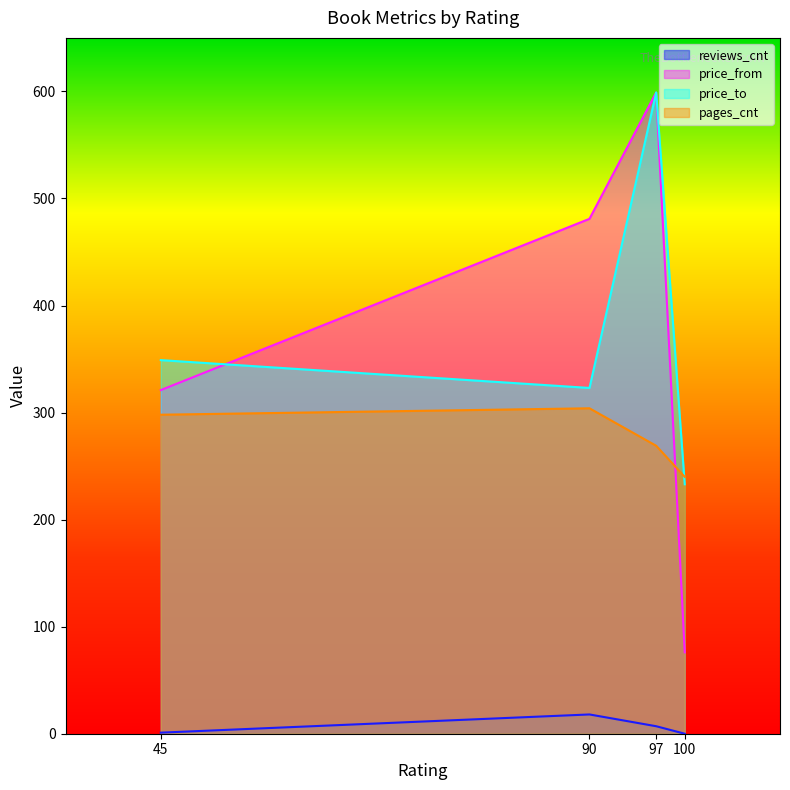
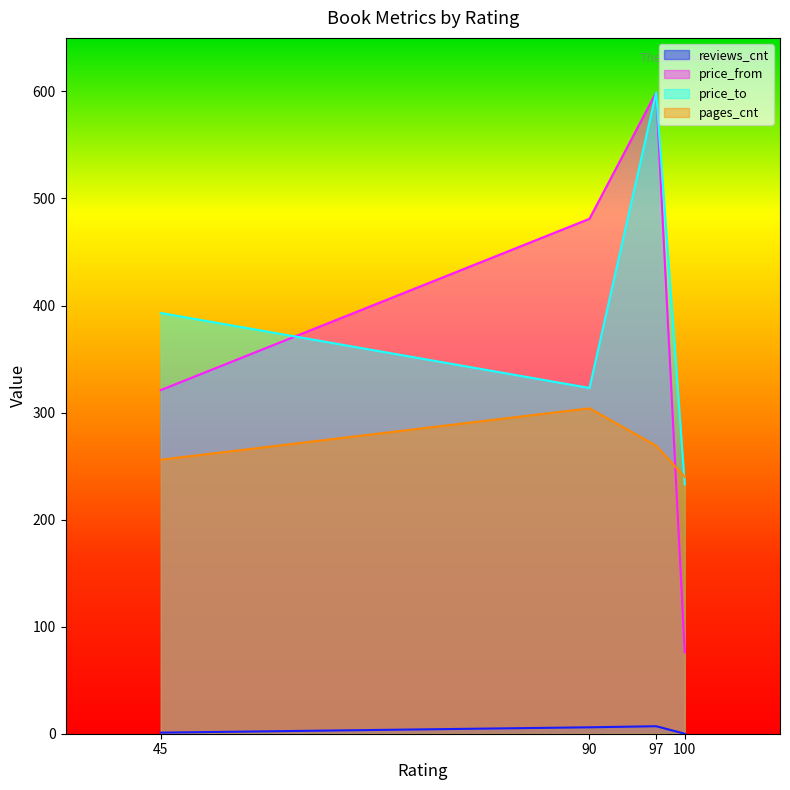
price_to, 45: 349 -> 393
pages_cnt, 45: 298 -> 256
reviews_cnt, 90: 18 -> 6
